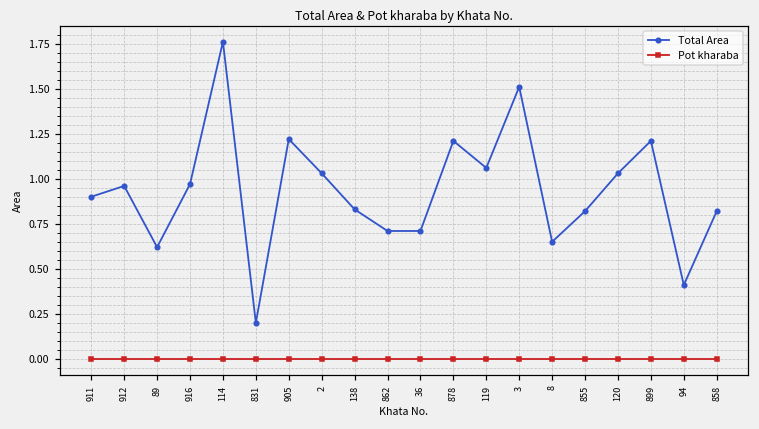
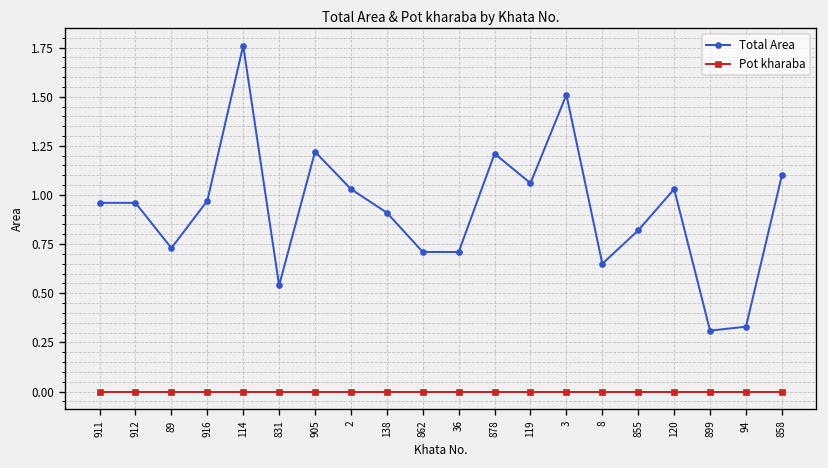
Total Area, 911: 0.90 -> 0.96
Total Area, 89: 0.62 -> 0.73
Total Area, 831: 0.20 -> 0.54
Total Area, 138: 0.83 -> 0.91
Total Area, 899: 1.21 -> 0.31
Total Area, 94: 0.41 -> 0.33
Total Area, 858: 0.82 -> 1.10
